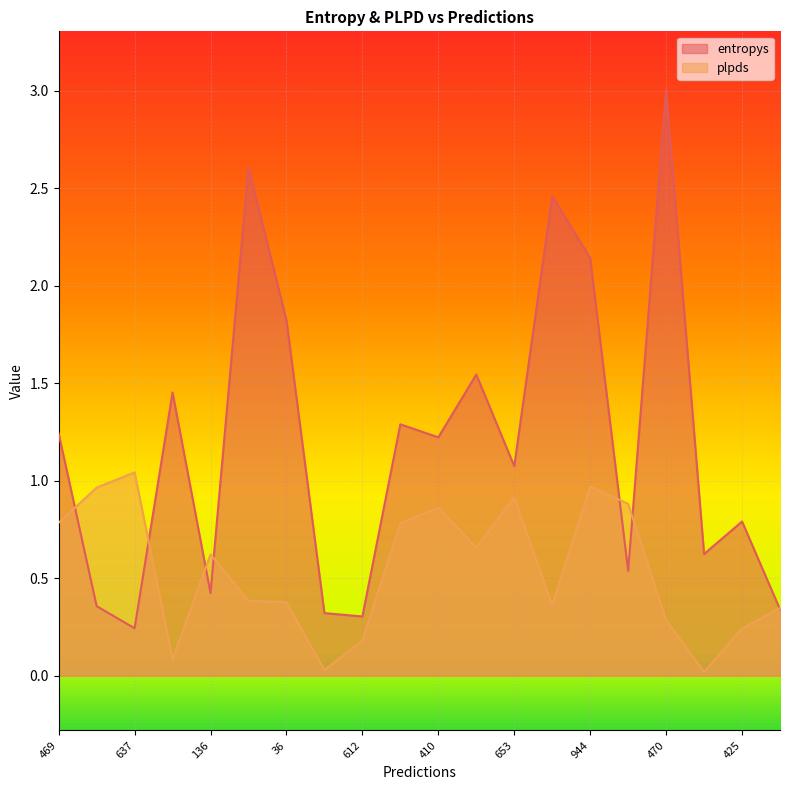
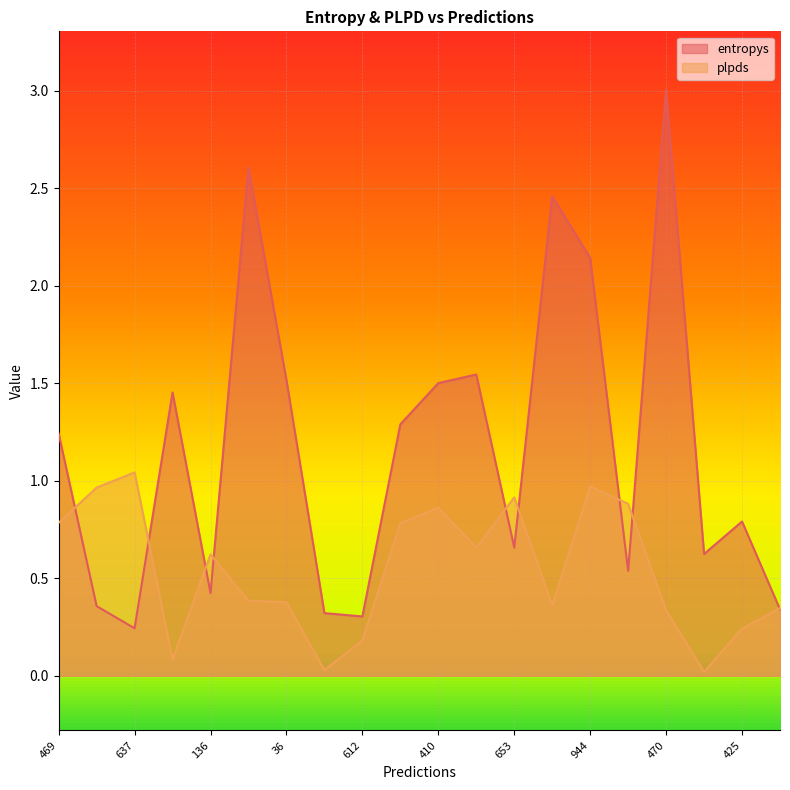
entropys, 36: 1.82 -> 1.52
entropys, 410: 1.22 -> 1.50
entropys, 653: 1.07 -> 0.66
plpds, 470: 0.28 -> 0.34
